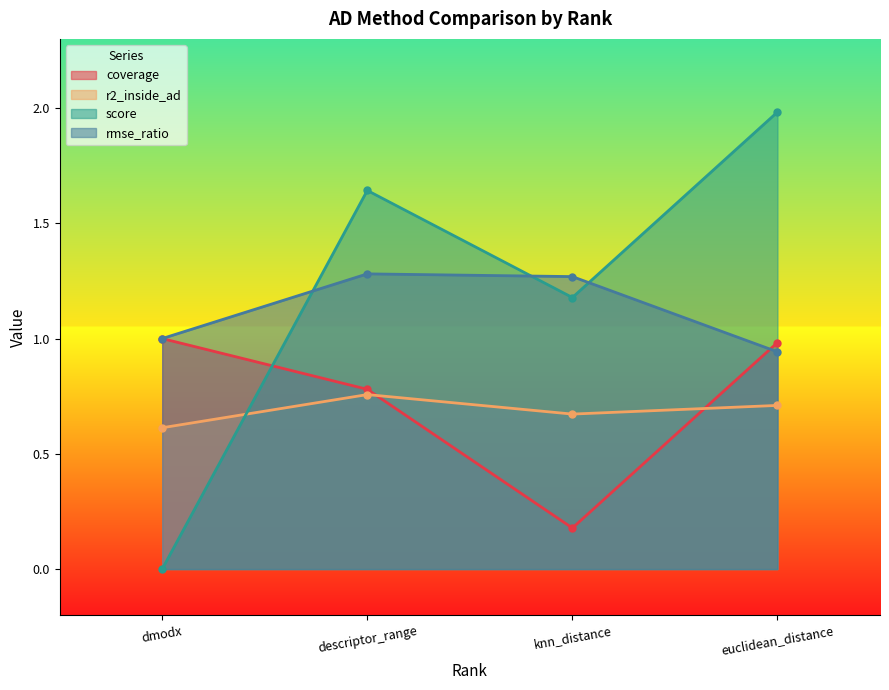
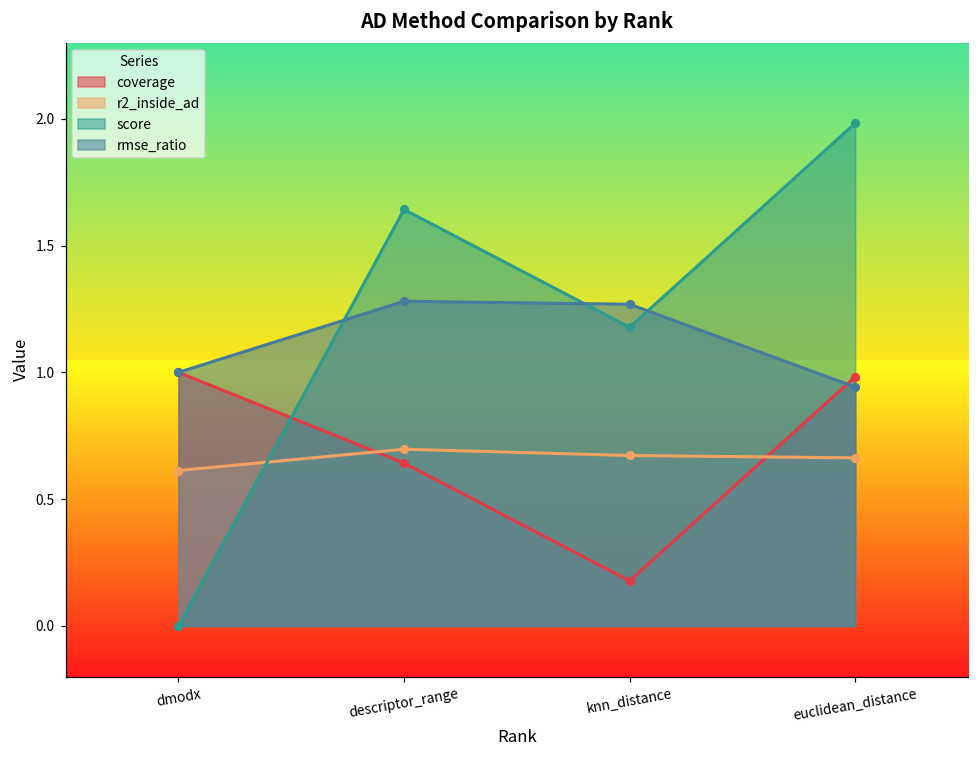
coverage, descriptor_range: 0.78 -> 0.64
r2_inside_ad, descriptor_range: 0.76 -> 0.70
r2_inside_ad, euclidean_distance: 0.71 -> 0.66
